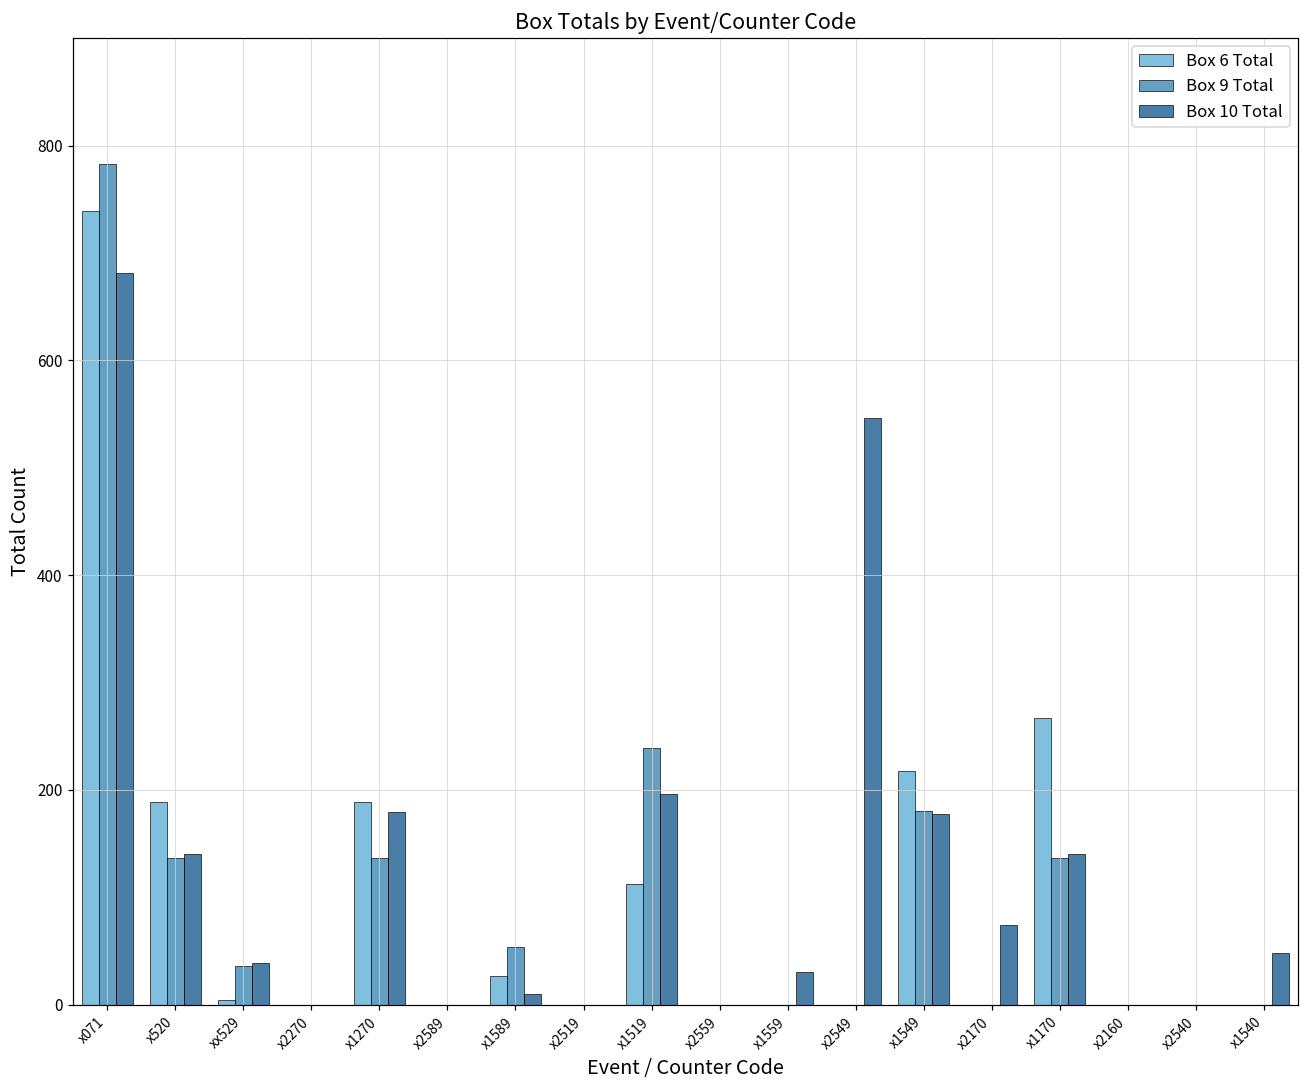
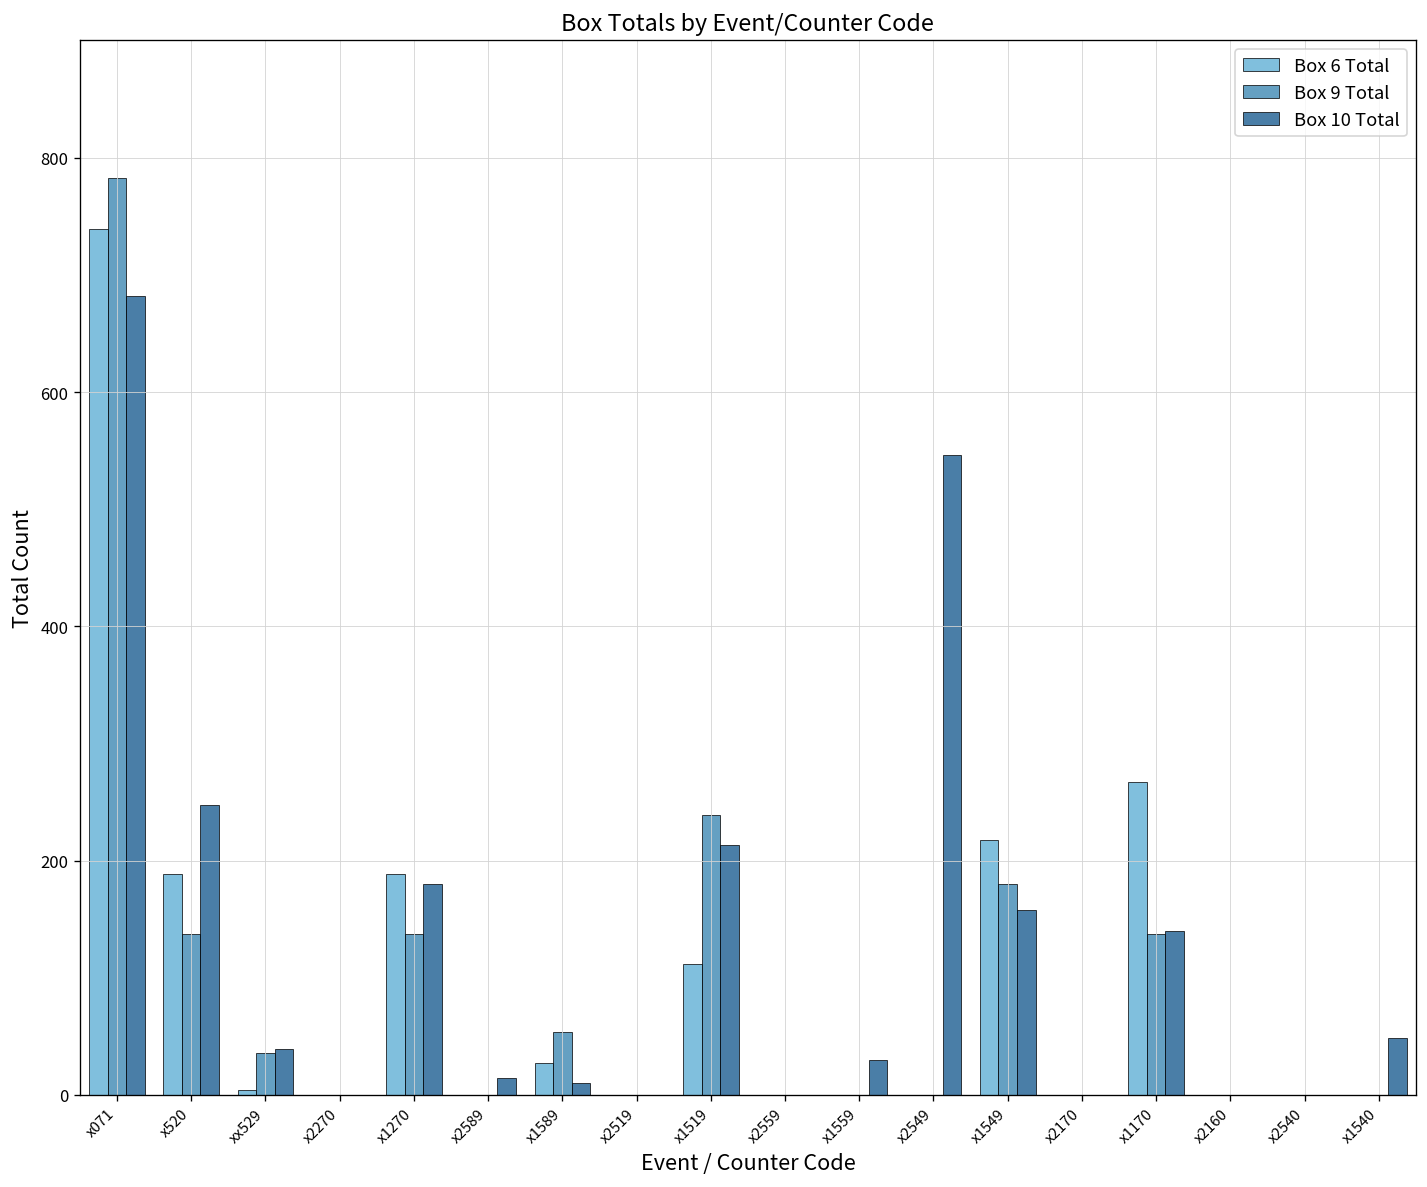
Box 10 Total, x520: 140 -> 250
Box 10 Total, x2589: 0 -> 10
Box 10 Total, x1519: 200 -> 210
Box 10 Total, x1549: 180 -> 160
Box 10 Total, x2170: 70 -> 0
